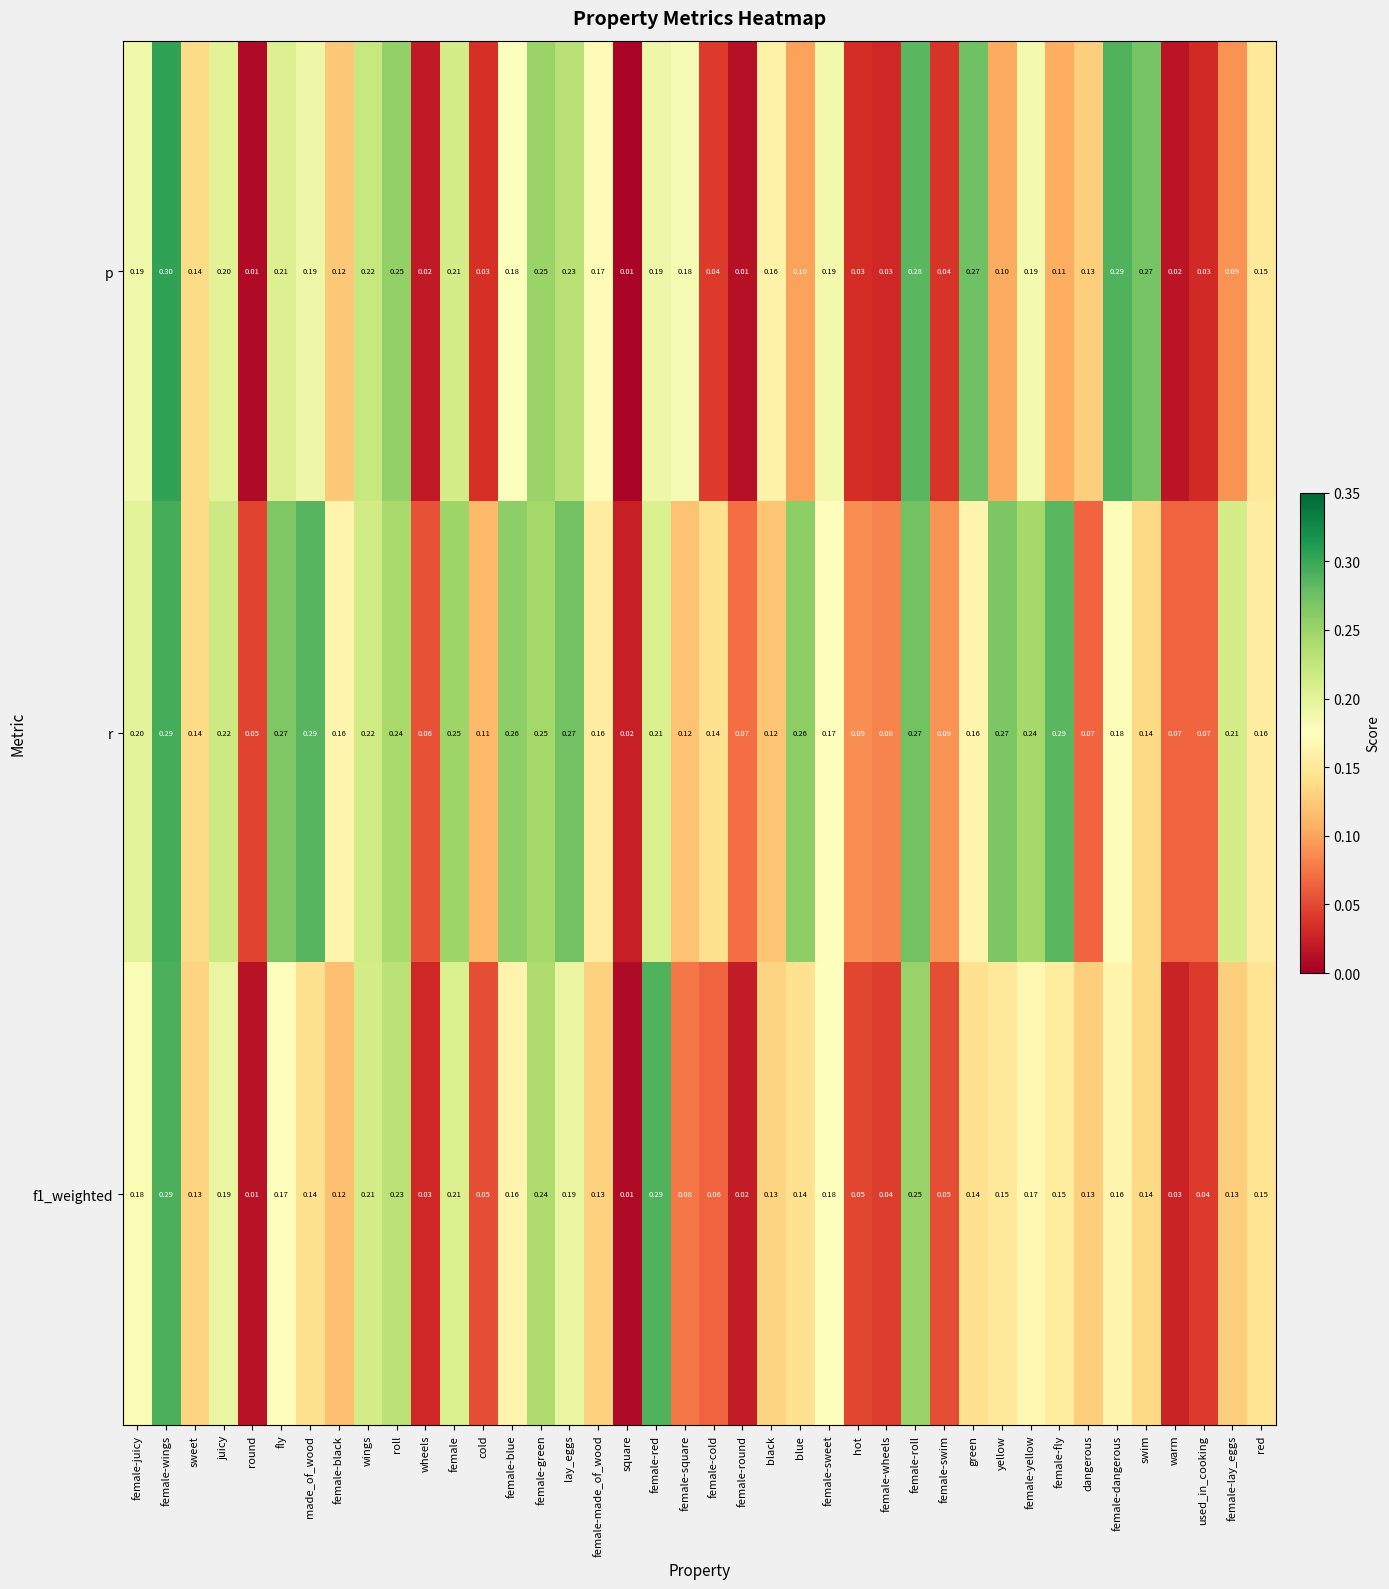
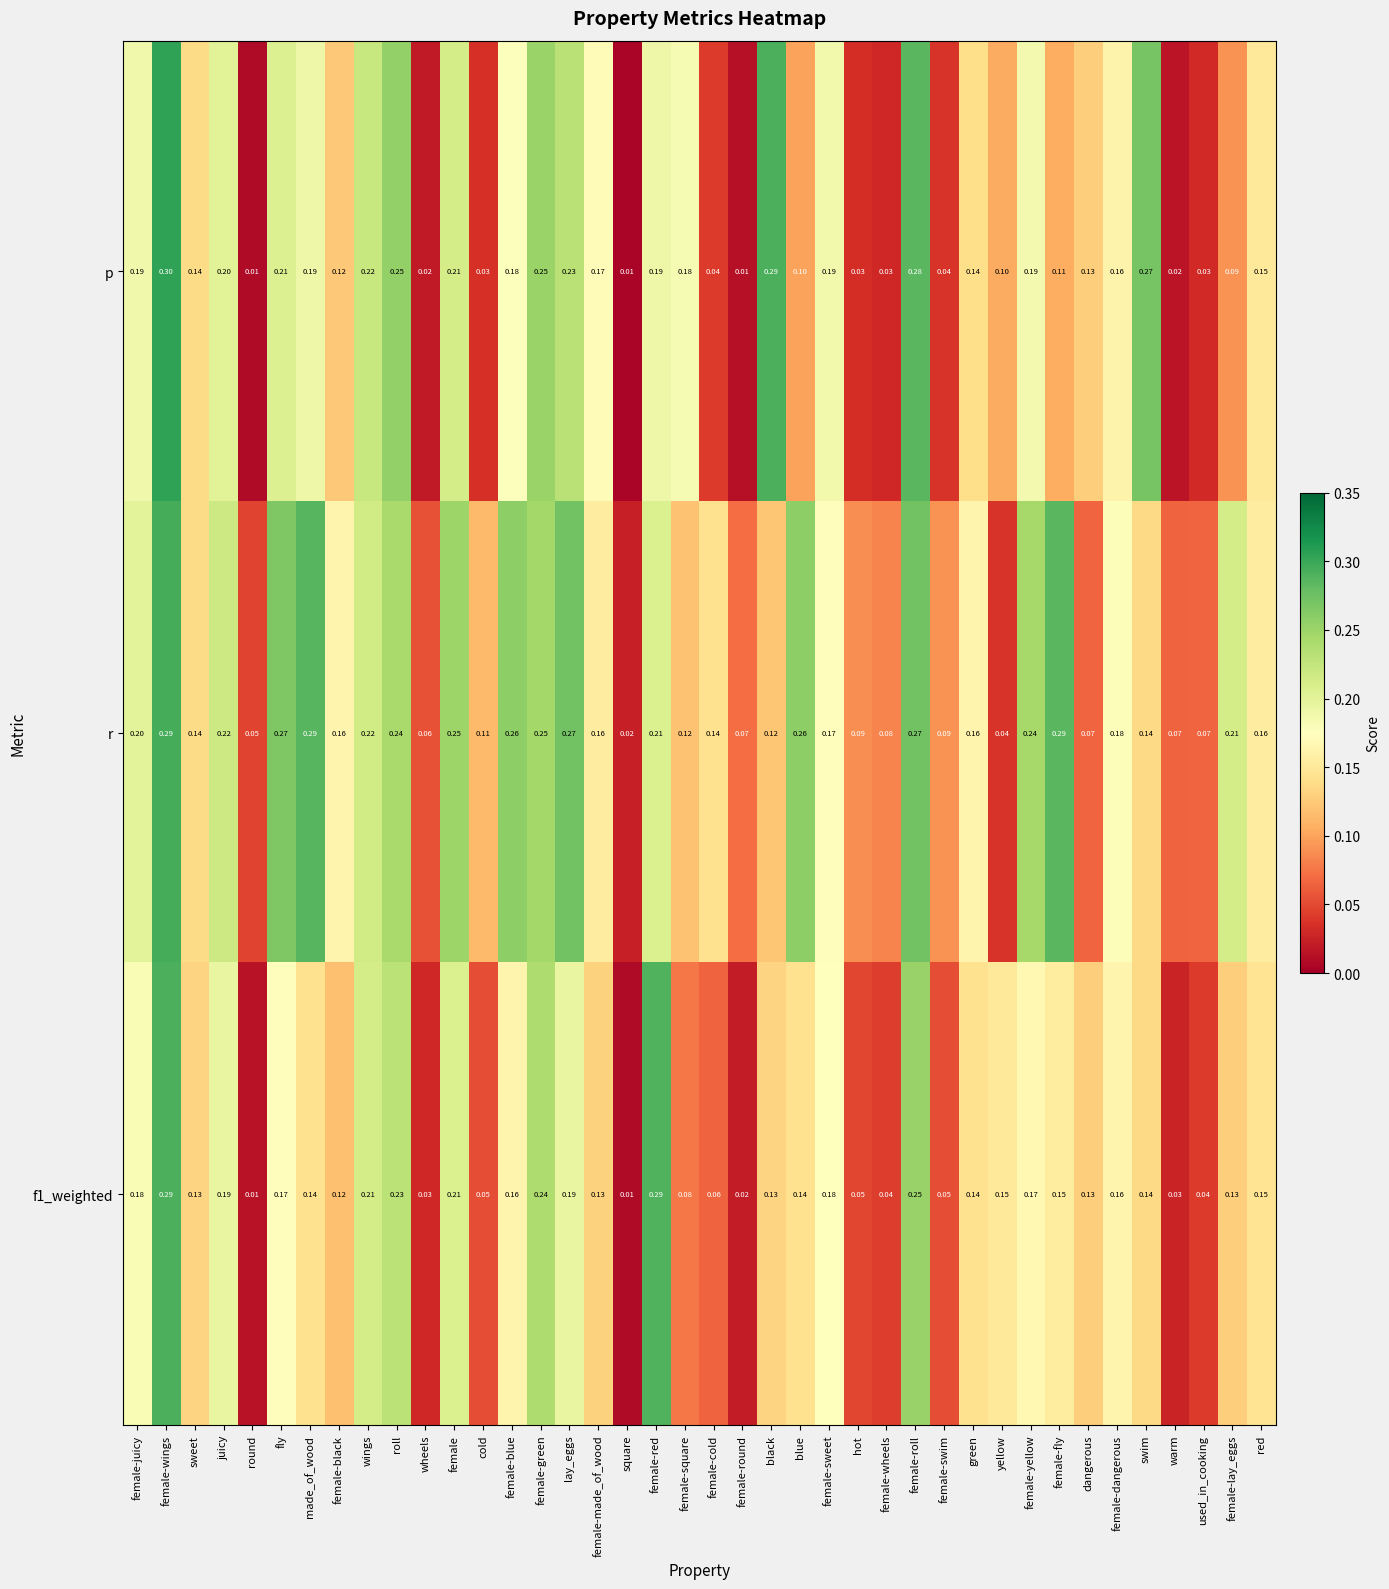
p, black: 0.16 -> 0.29
p, green: 0.27 -> 0.14
p, female-dangerous: 0.29 -> 0.16
r, yellow: 0.27 -> 0.04
